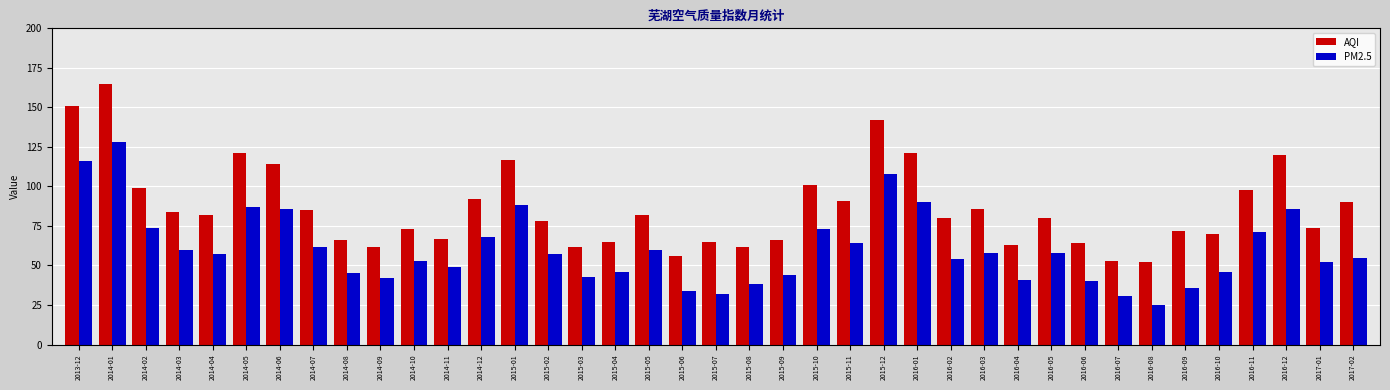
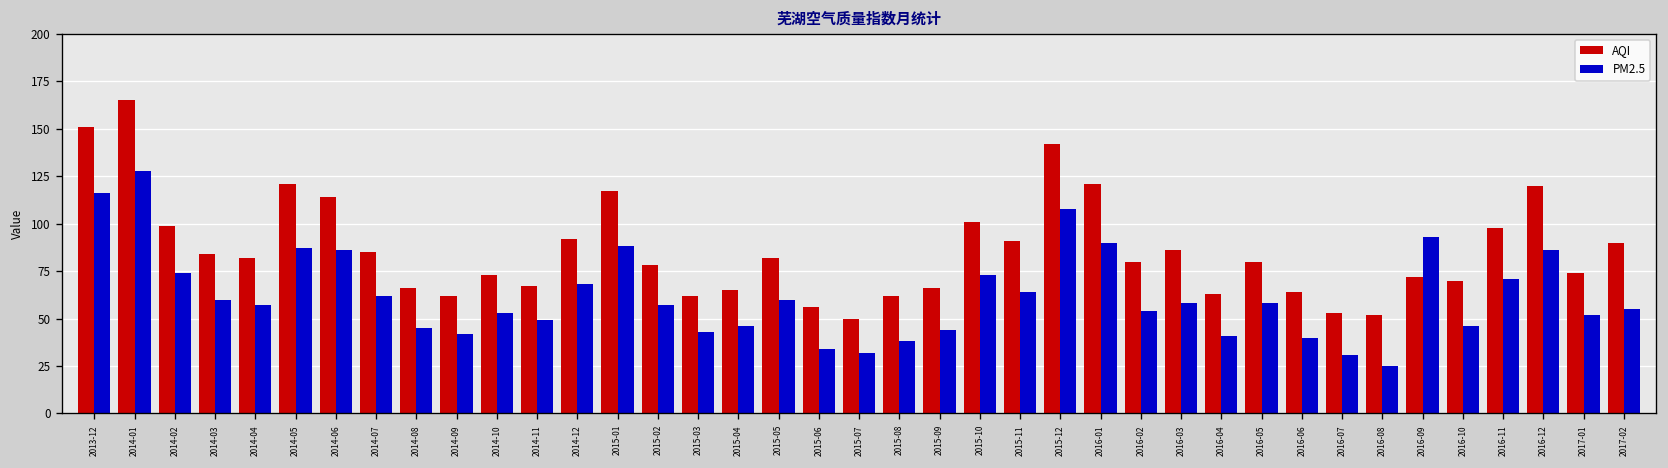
AQI, 2015-07: 65 -> 50
PM2.5, 2016-09: 36 -> 93
